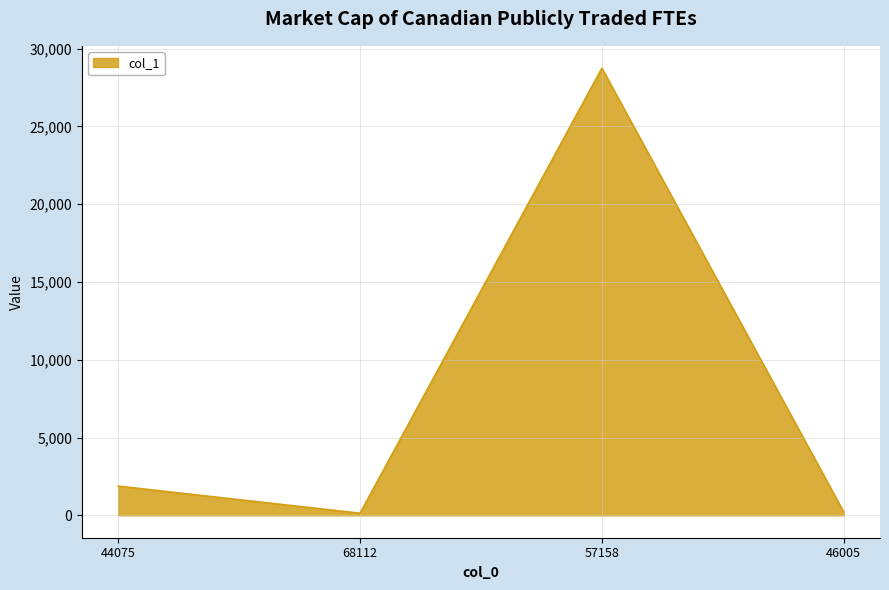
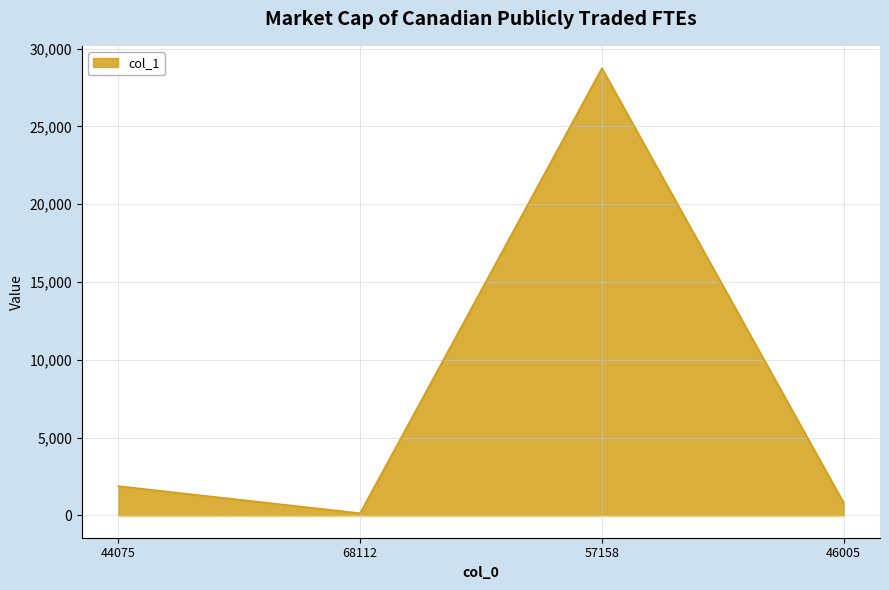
46005: 200 -> 800
